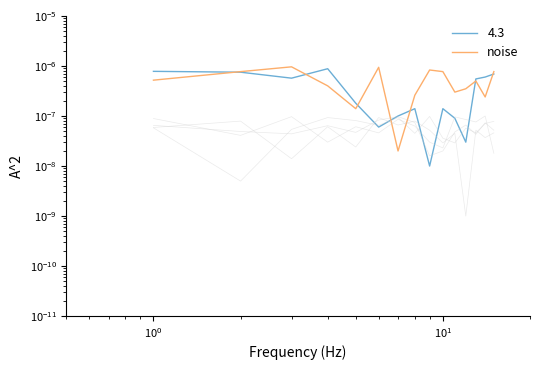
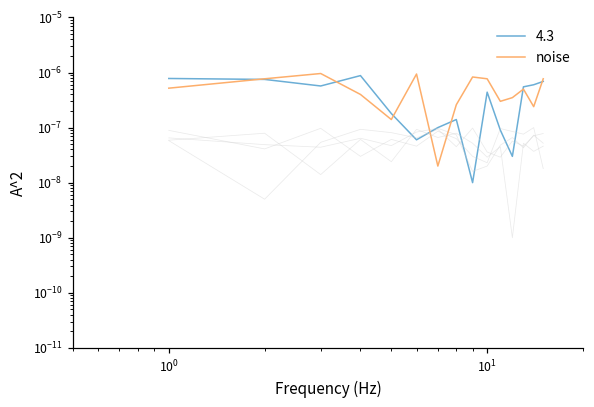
4.3, 10^1: 0.00000014 -> 0.0000004
